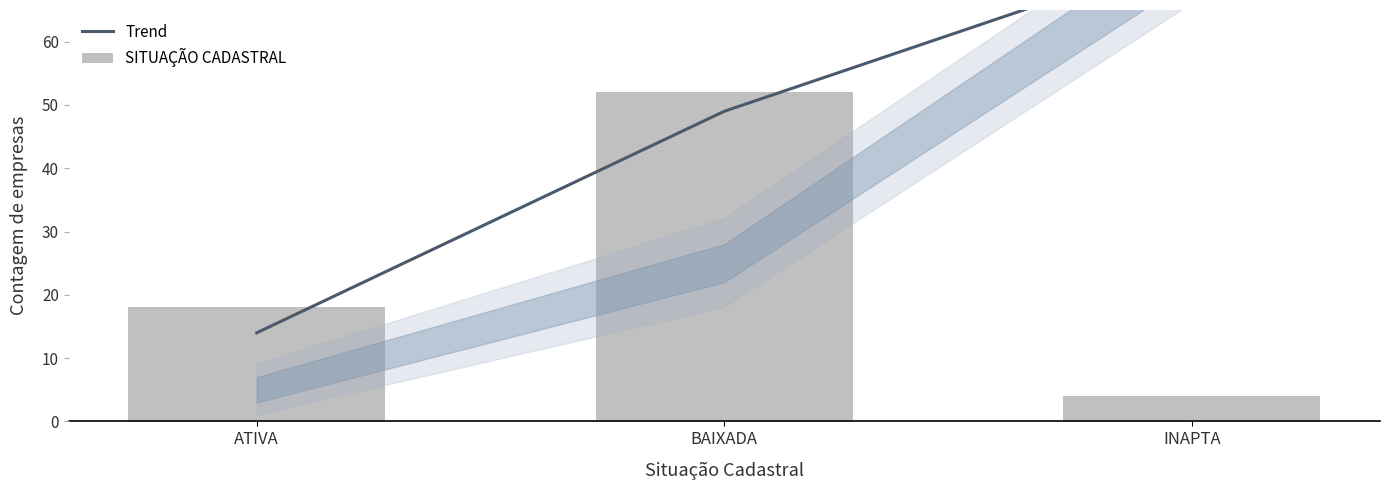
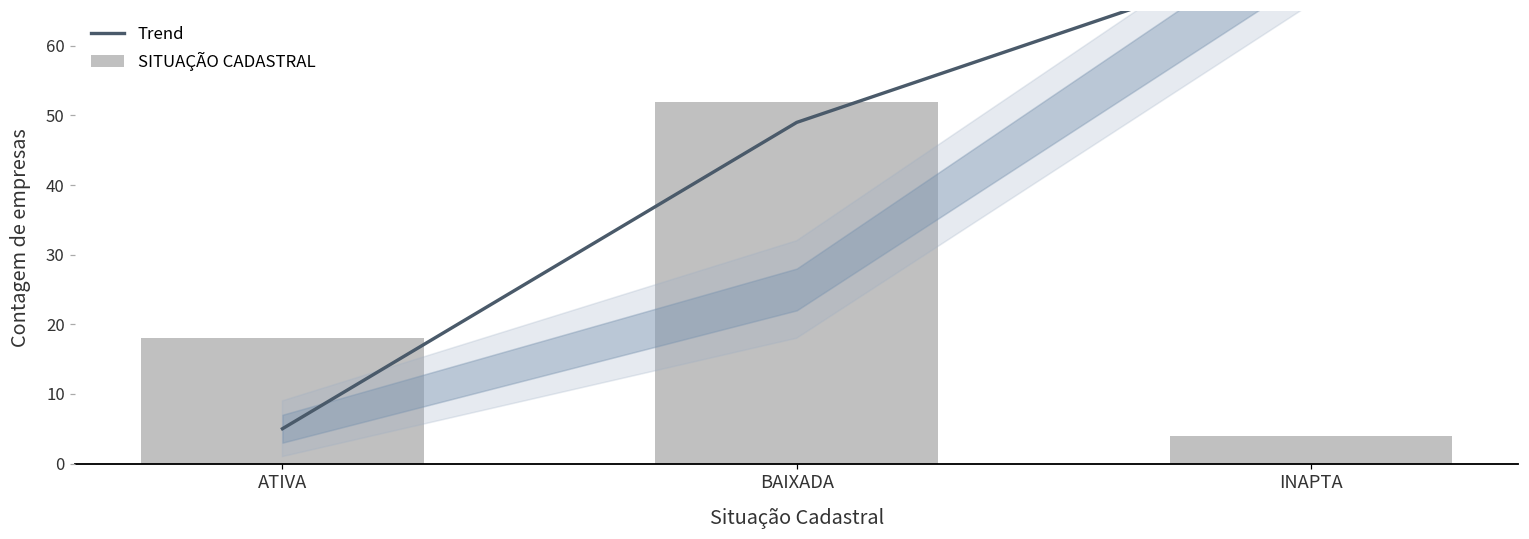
Trend, ATIVA: 14 -> 5
